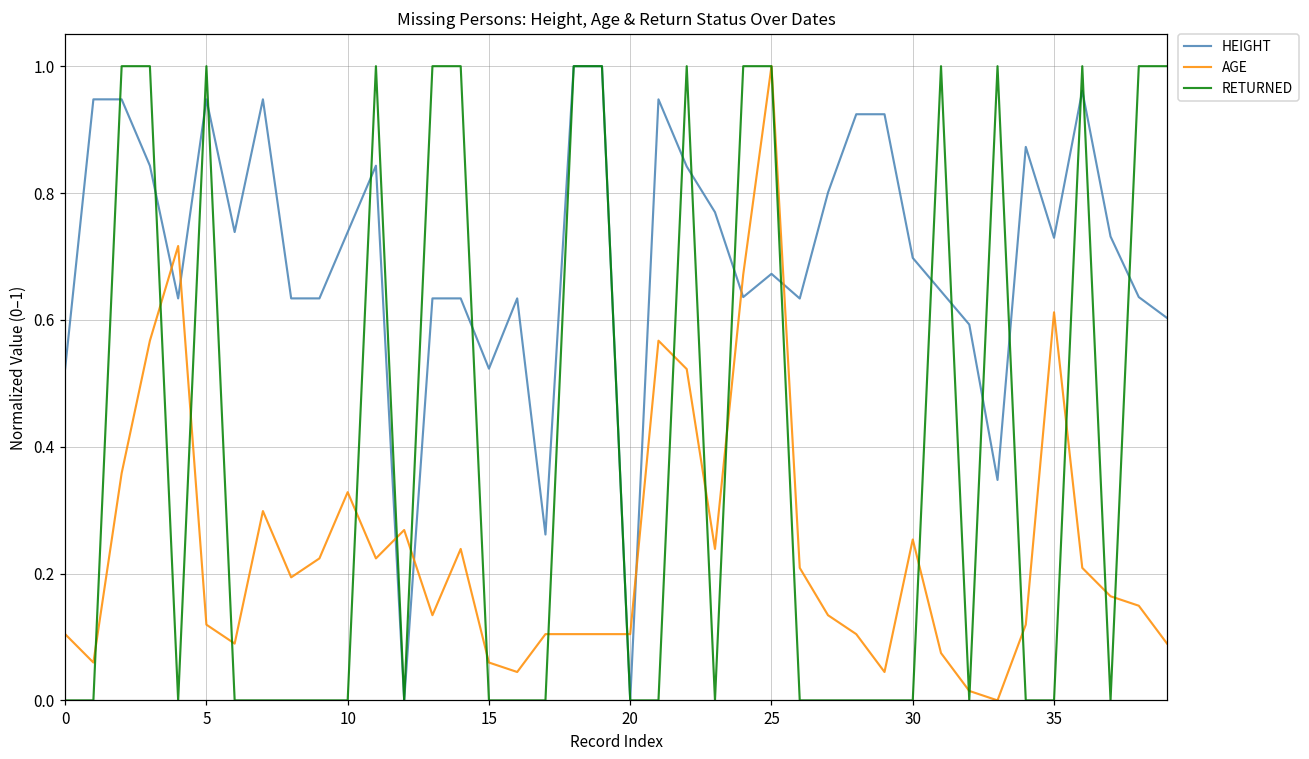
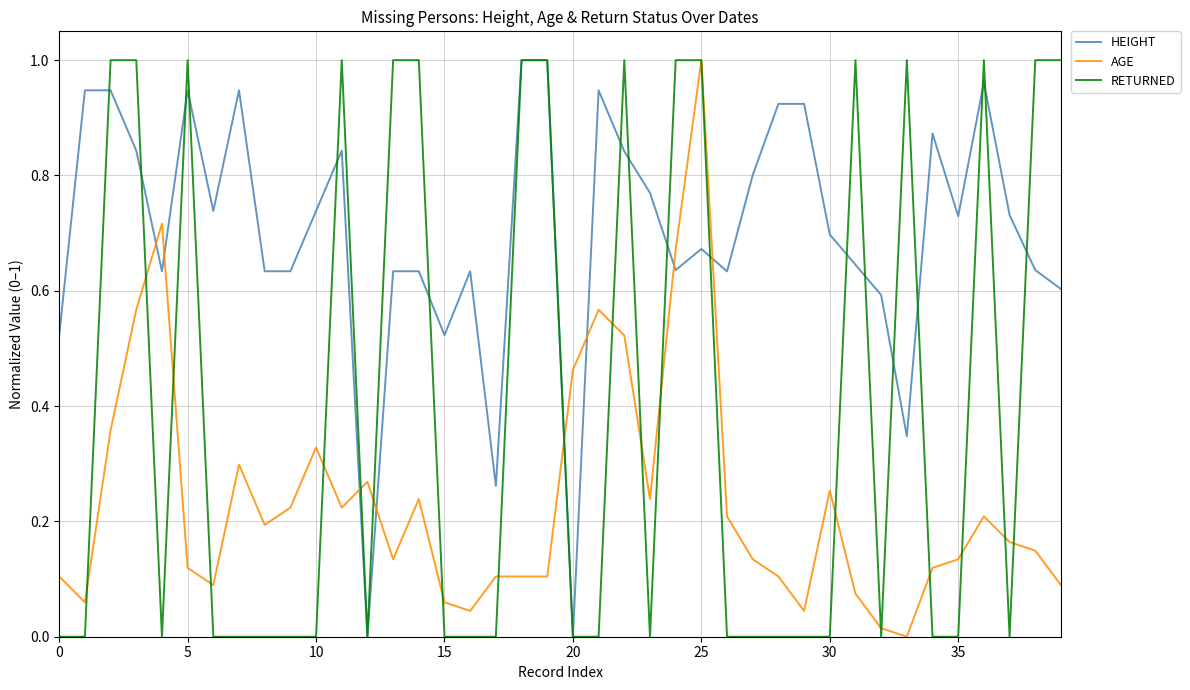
AGE, 20: 0.10 -> 0.46
AGE, 35: 0.61 -> 0.13
